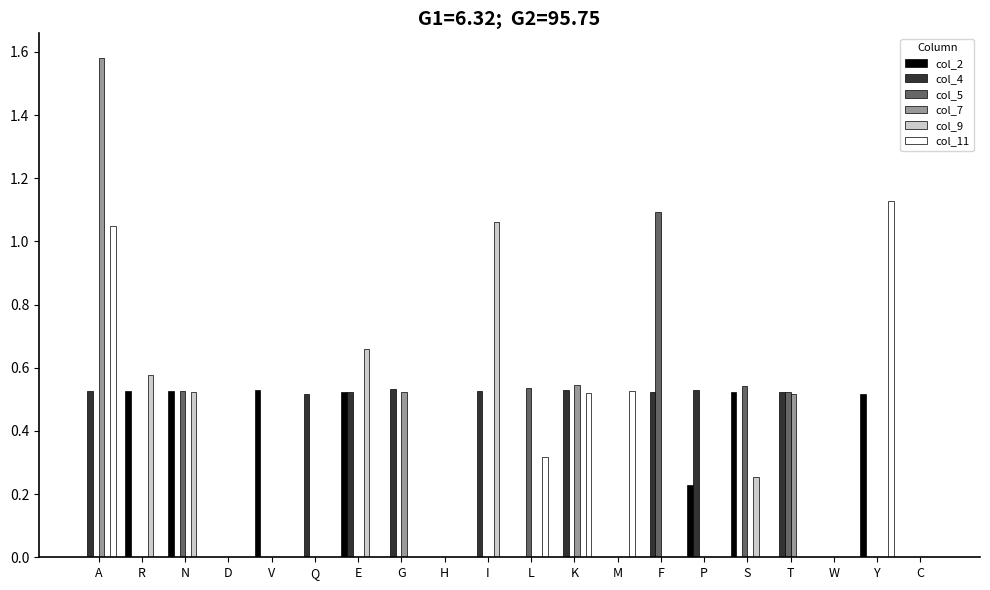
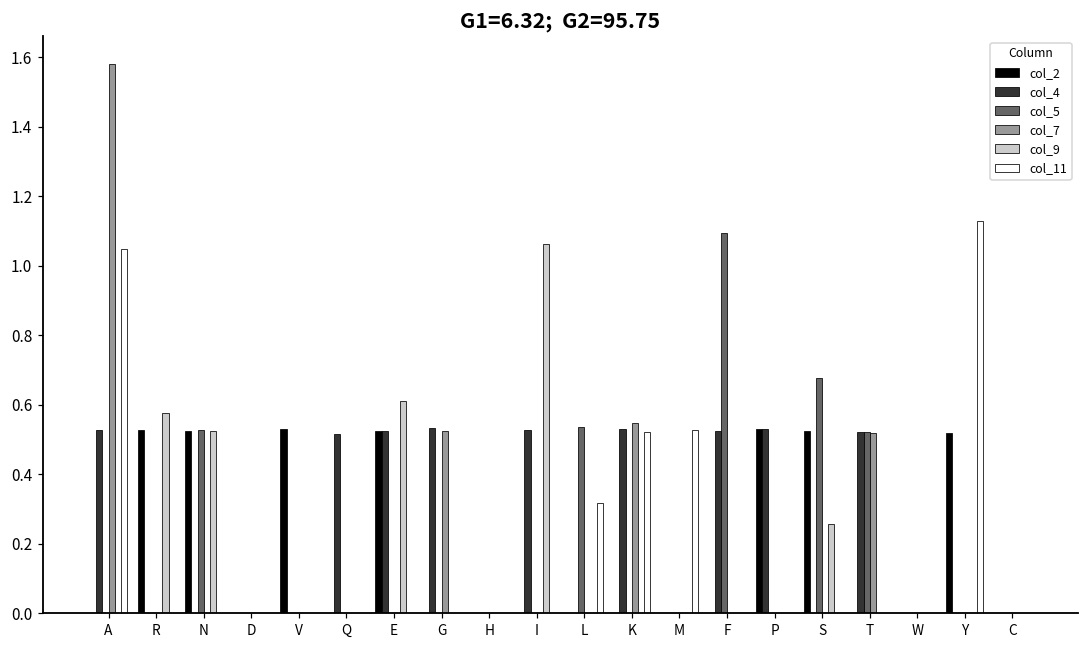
col_9, E: 0.66 -> 0.61
col_2, P: 0.23 -> 0.53
col_5, S: 0.54 -> 0.68
